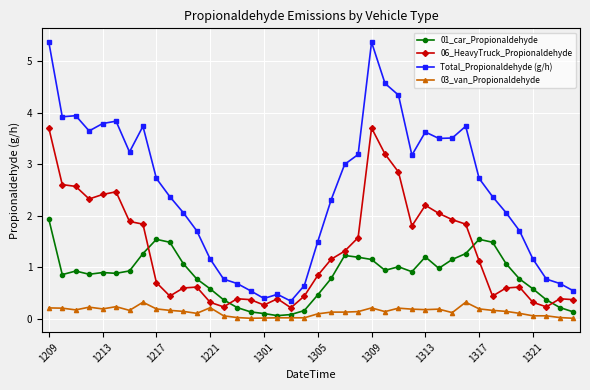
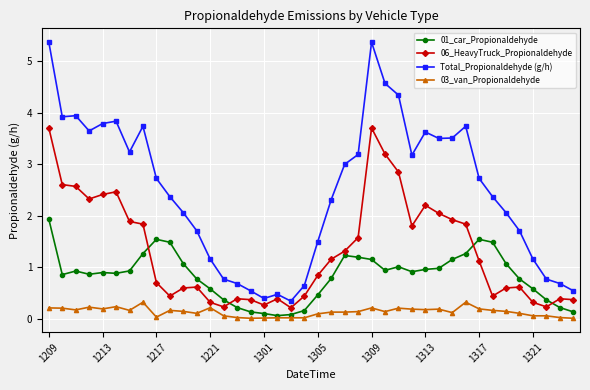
03_van_Propionaldehyde, 1217: 0.2 -> 0.0
01_car_Propionaldehyde, 1313: 1.2 -> 1.0
